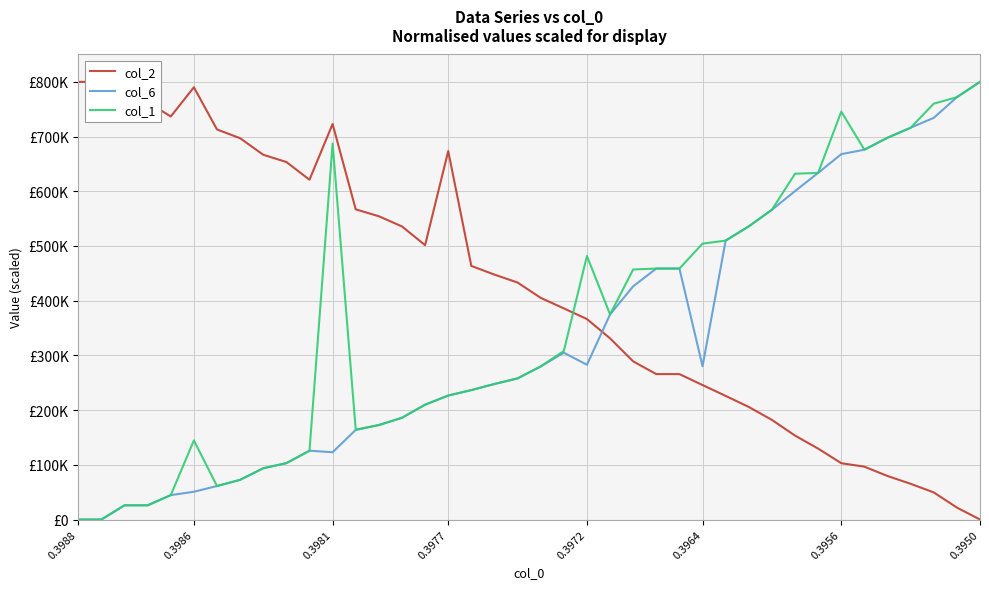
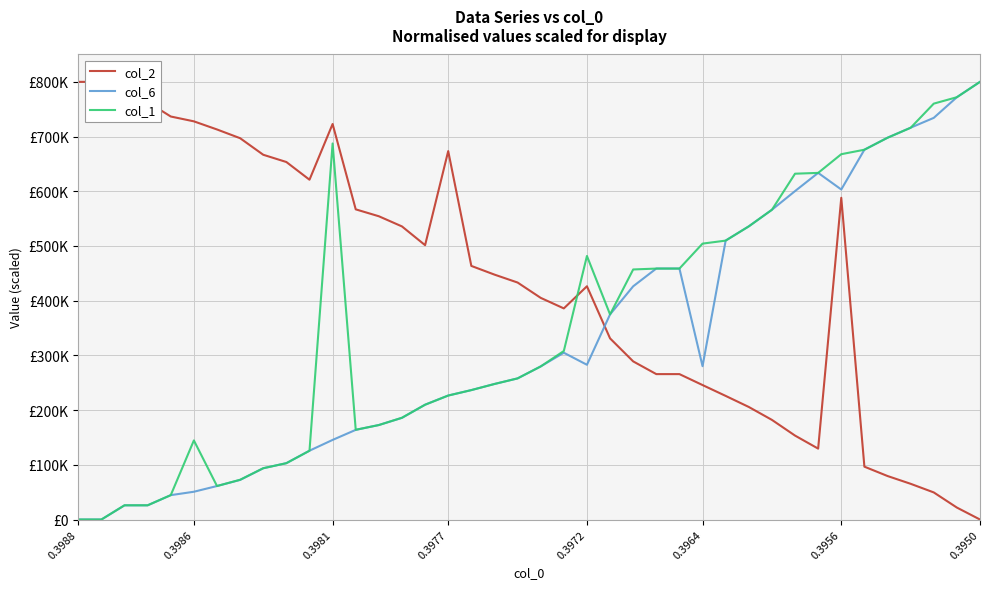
col_2, 0.3986: £790000 -> £730000
col_6, 0.3981: £120000 -> £150000
col_2, 0.3972: £370000 -> £430000
col_2, 0.3956: £100000 -> £590000
col_6, 0.3956: £670000 -> £600000
col_1, 0.3956: £750000 -> £670000
